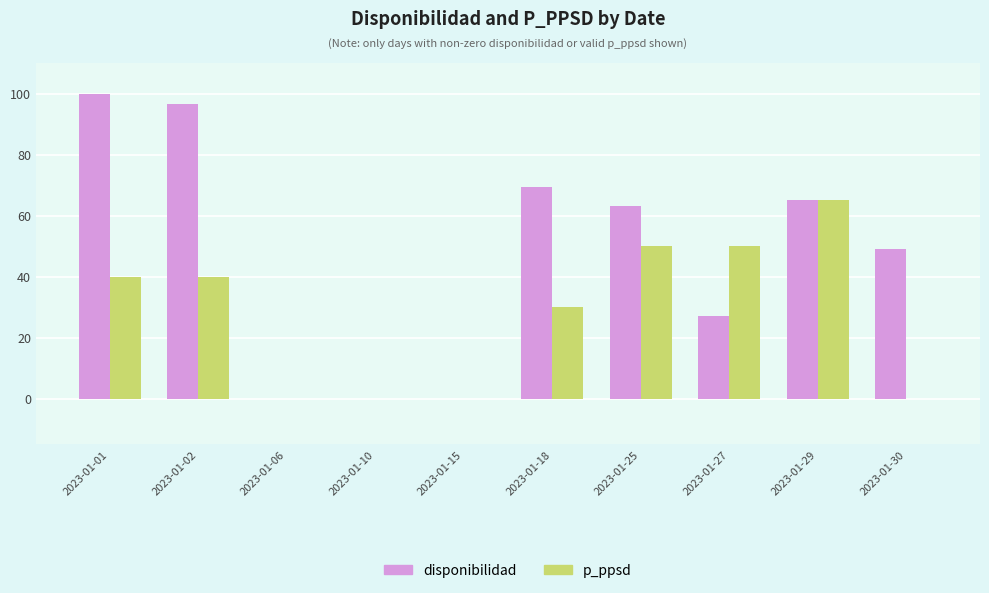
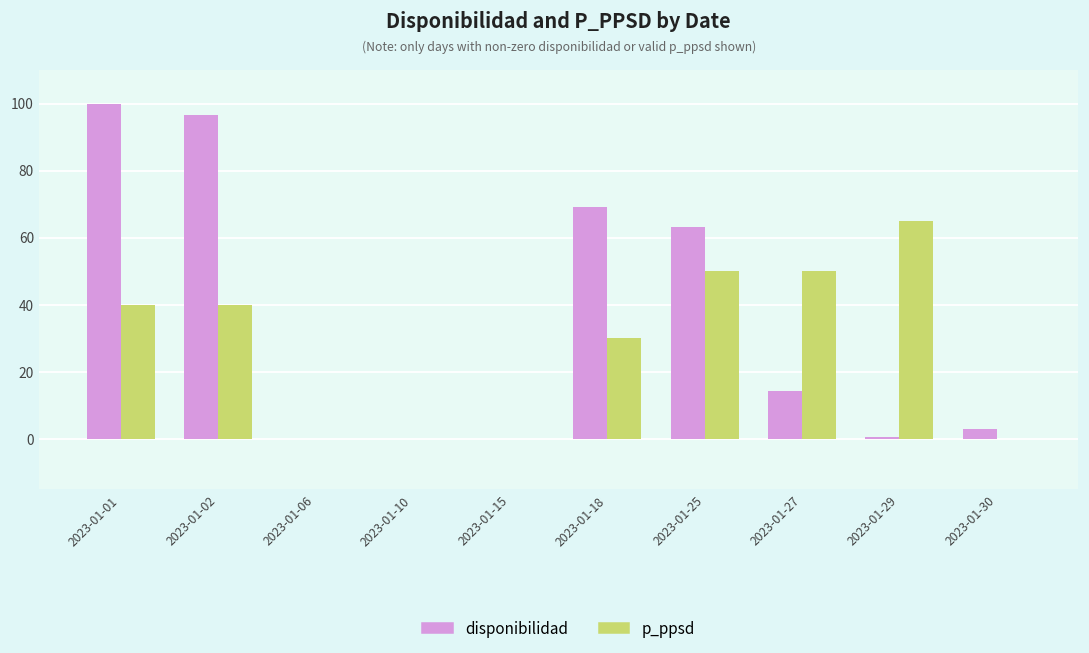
disponibilidad, 2023-01-27: 27 -> 14
disponibilidad, 2023-01-29: 65 -> 1
disponibilidad, 2023-01-30: 49 -> 3
